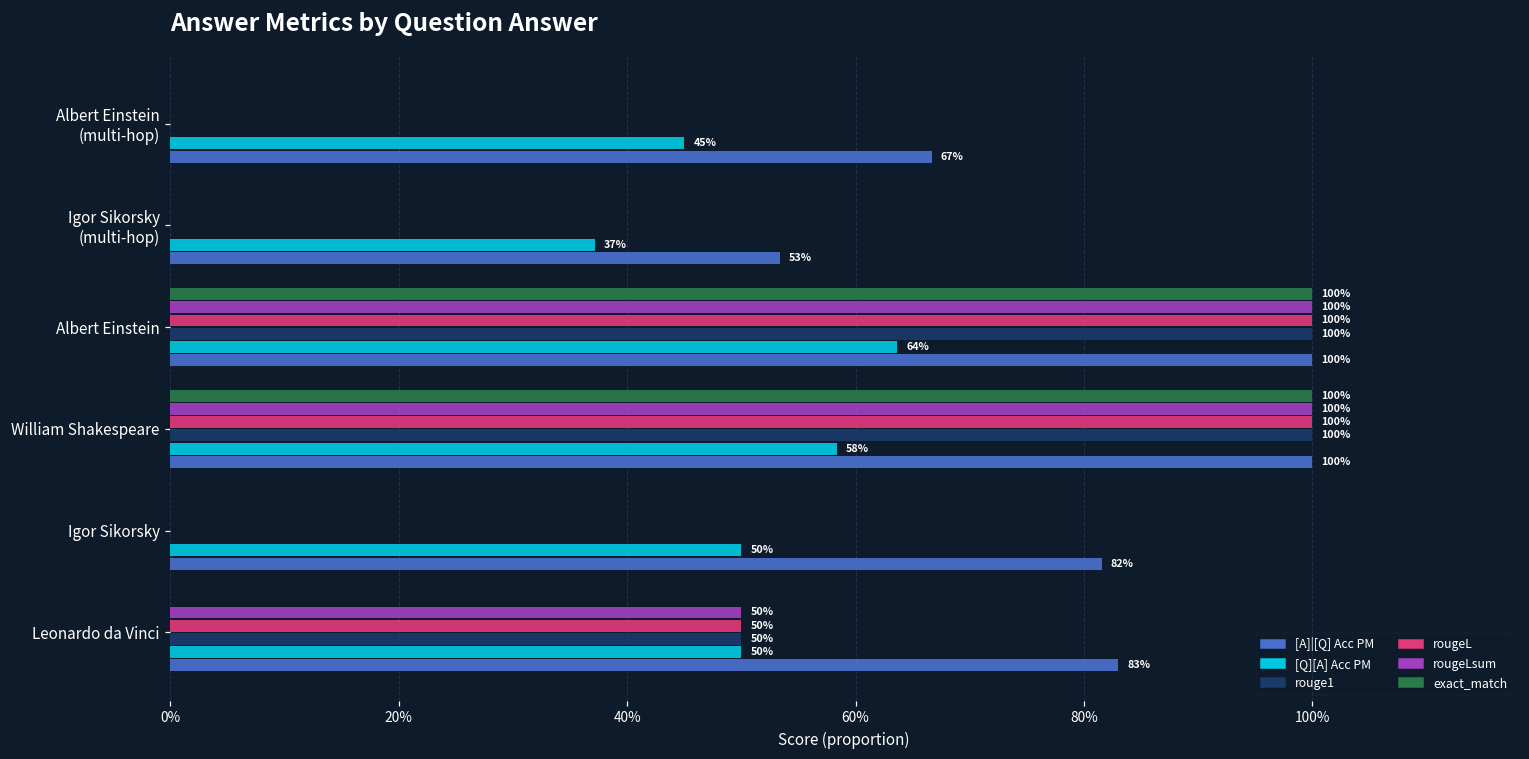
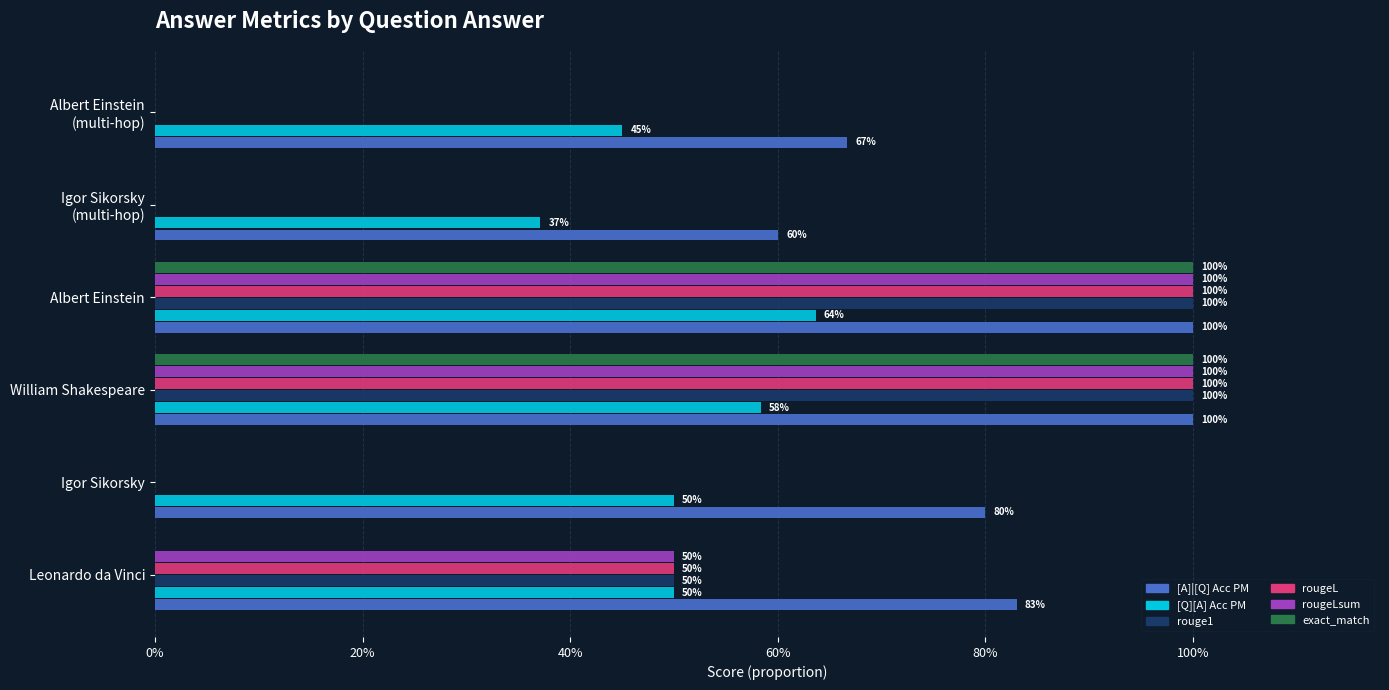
[A]|[Q] Acc PM, Igor Sikorsky (multi-hop): 53% -> 60%
[A]|[Q] Acc PM, Igor Sikorsky: 82% -> 80%
